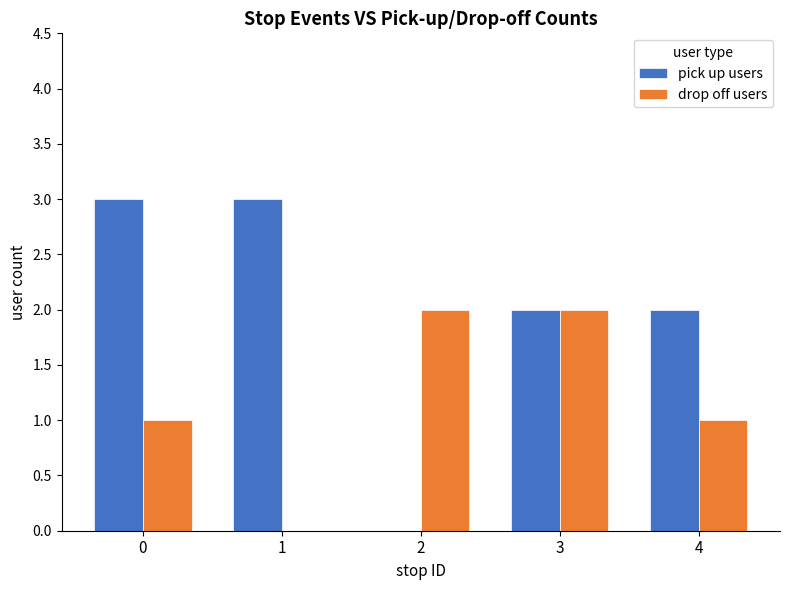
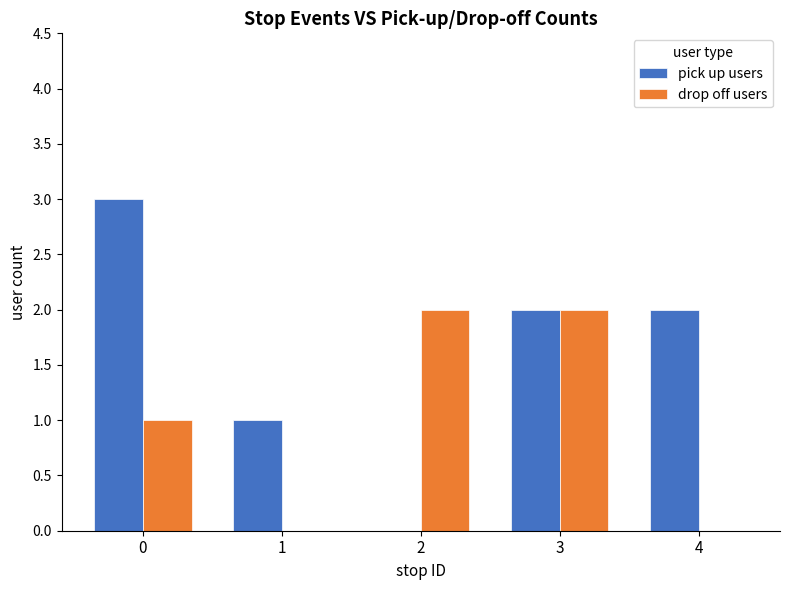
pick up users, 1: 3 -> 1
drop off users, 4: 1 -> 0
